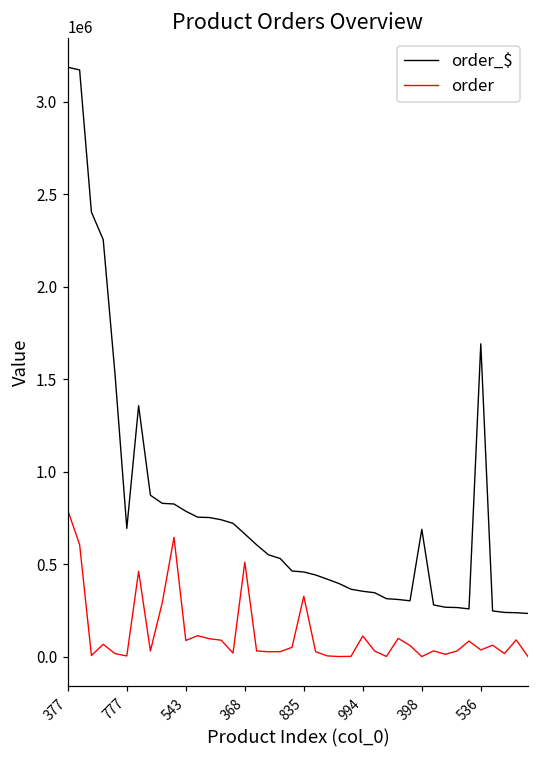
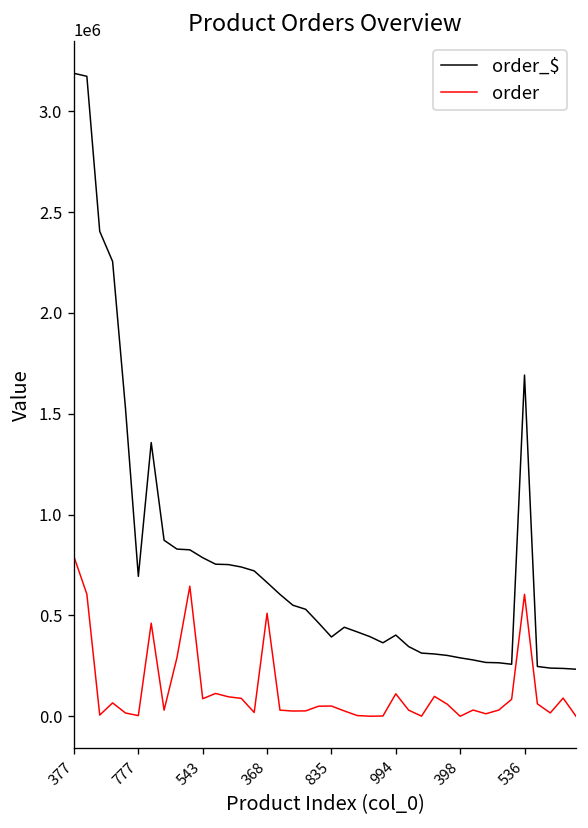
order_$, 835: 460000 -> 390000
order, 835: 330000 -> 50000
order_$, 994: 350000 -> 400000
order_$, 398: 690000 -> 290000
order, 536: 40000 -> 600000
